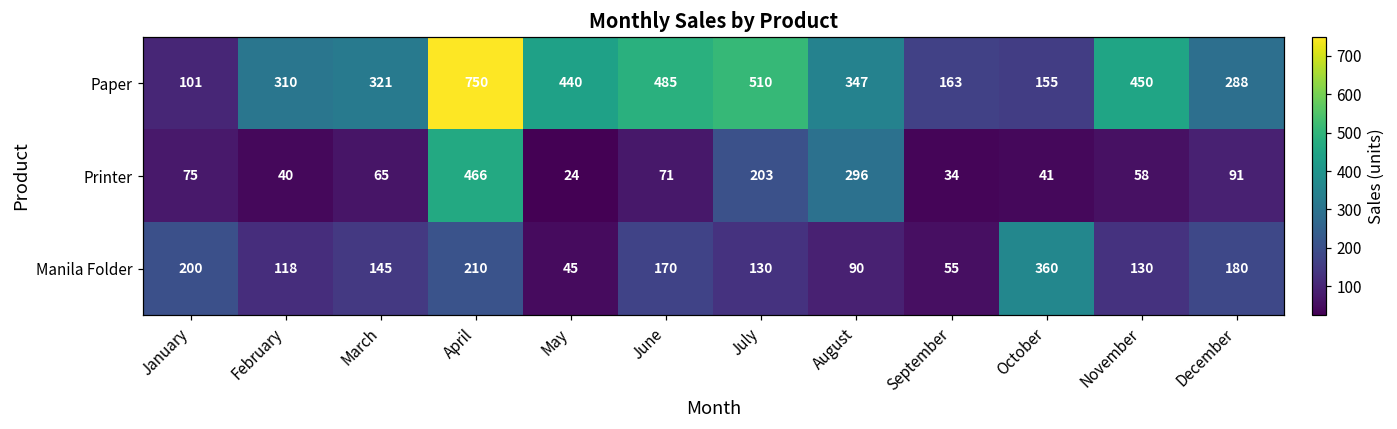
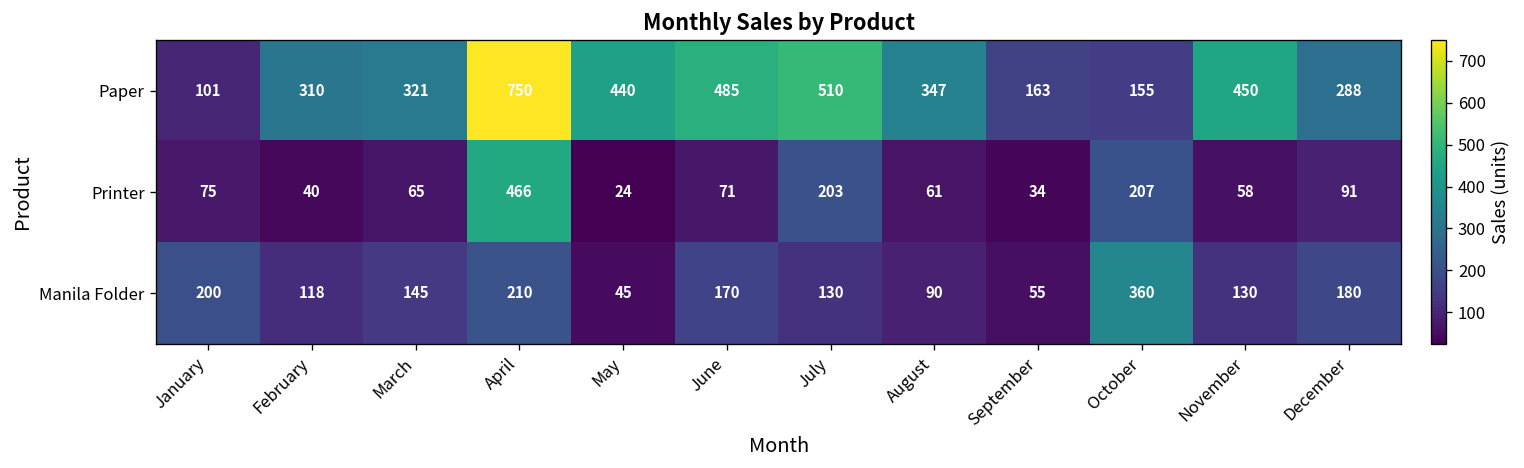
Printer, August: 296 -> 61
Printer, October: 41 -> 207
